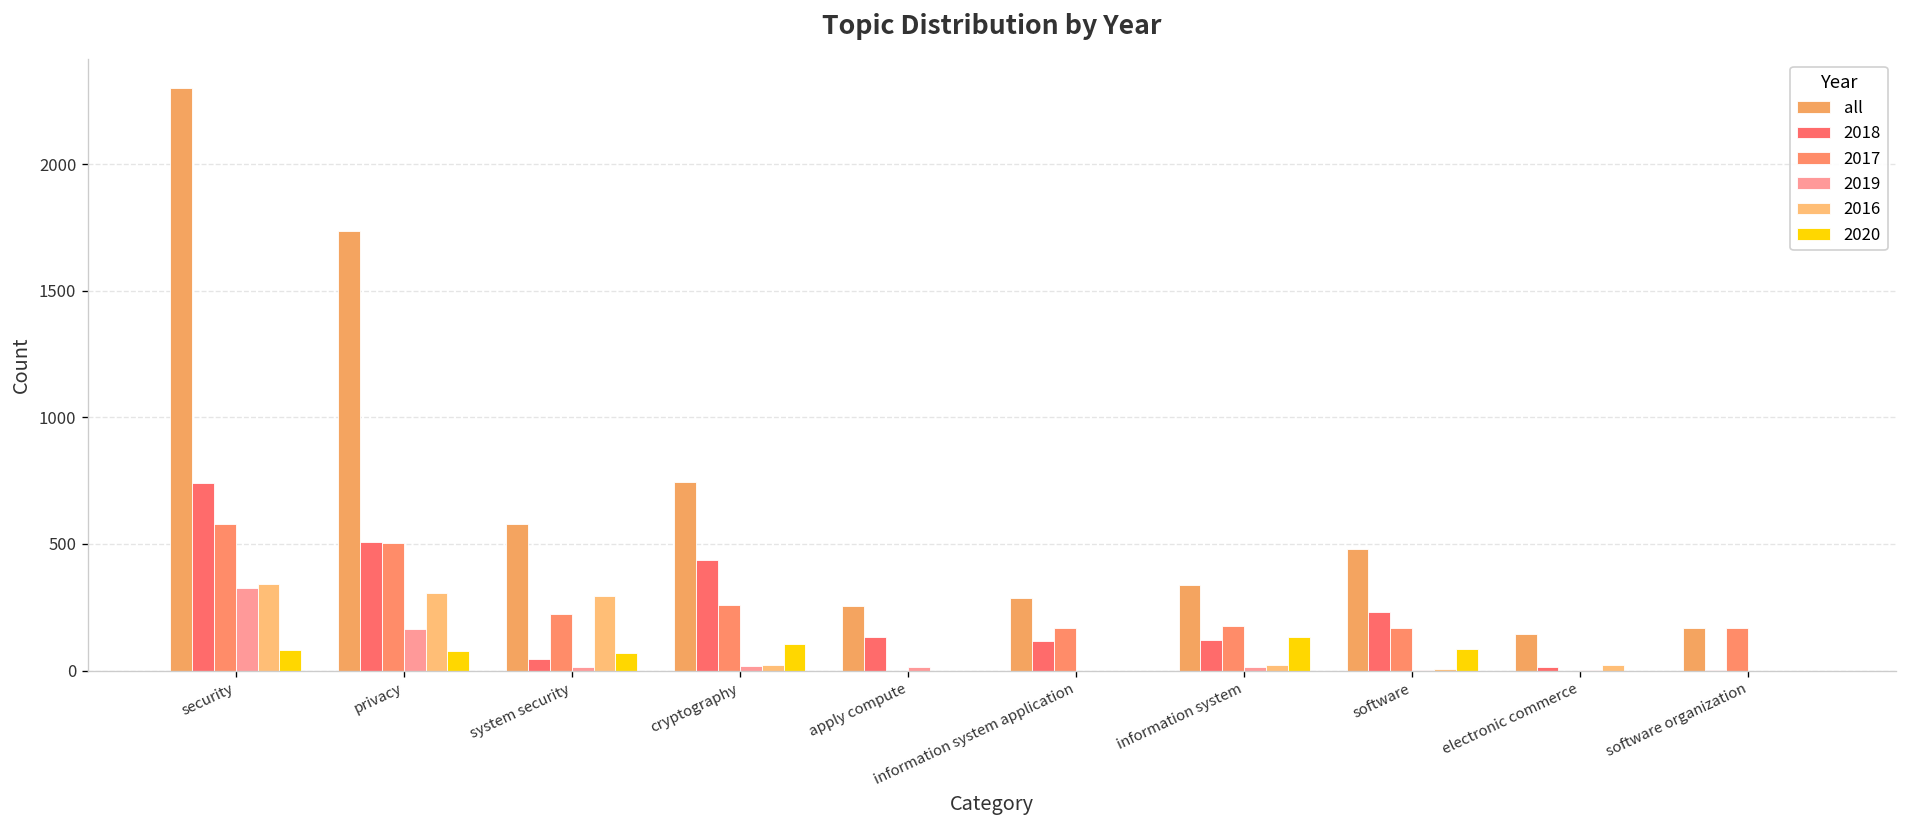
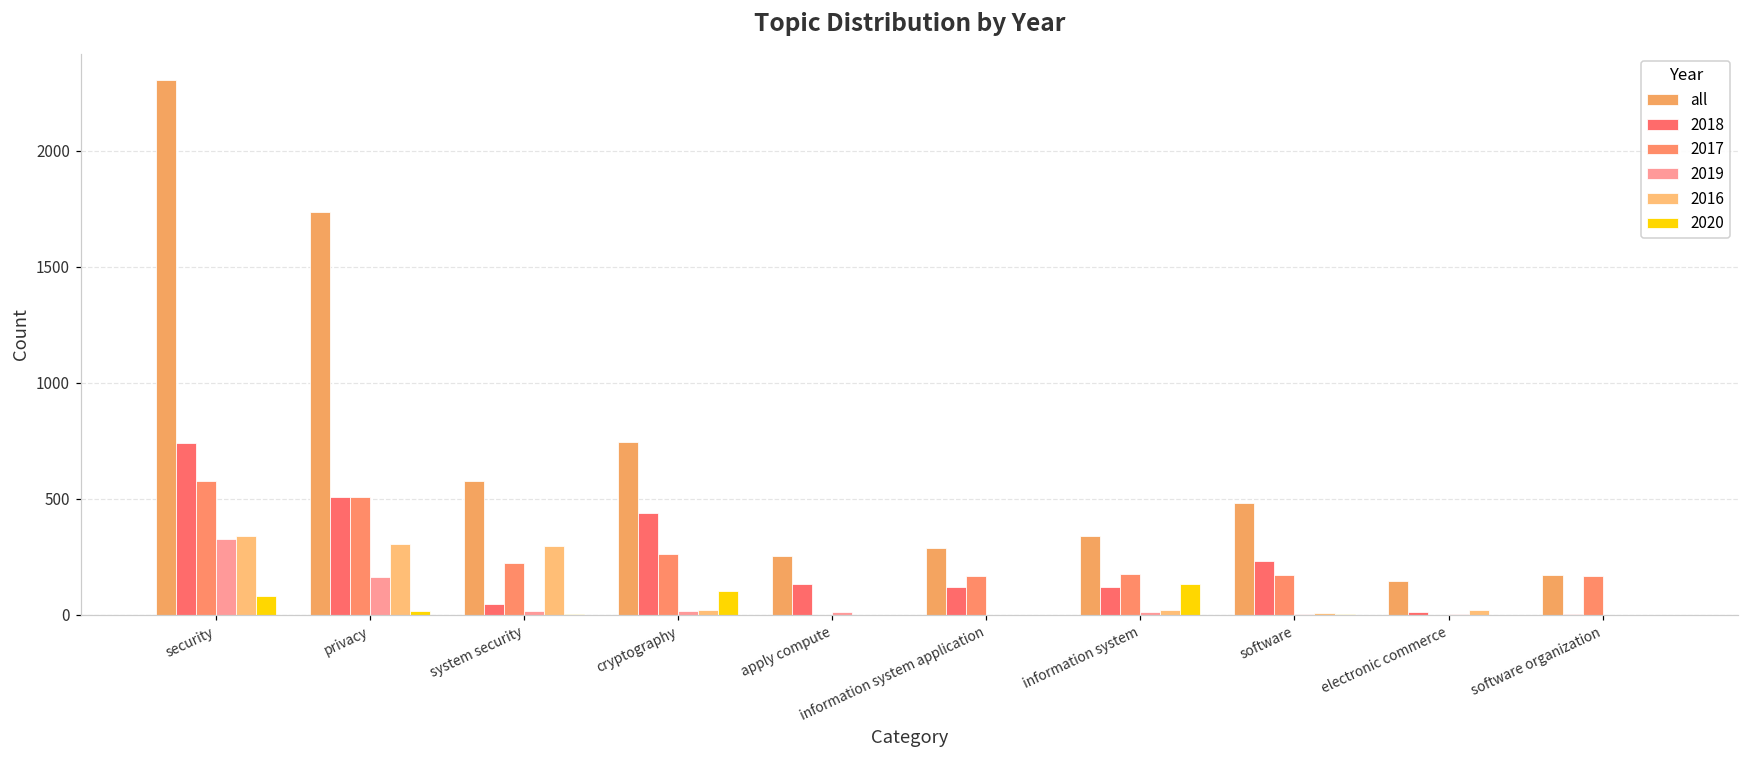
2020, privacy: 80 -> 20
2020, system security: 70 -> 0
2020, software: 90 -> 0
